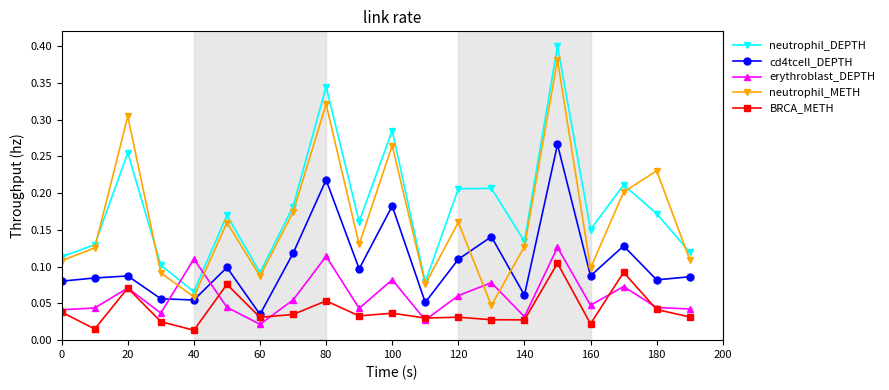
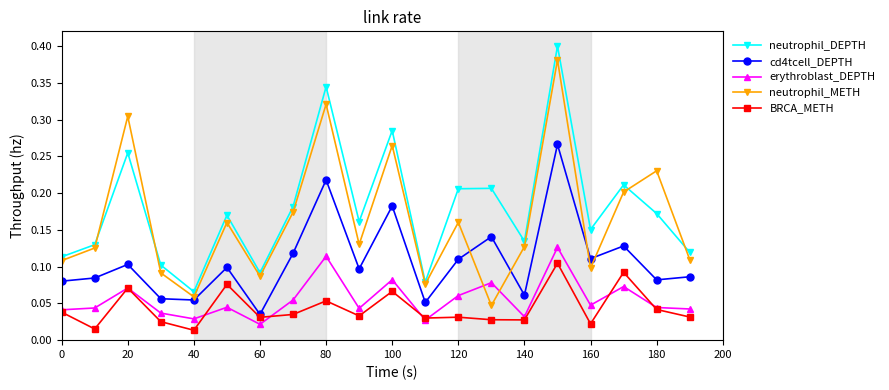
cd4tcell_DEPTH, 20: 0.09 -> 0.10
erythroblast_DEPTH, 40: 0.11 -> 0.03
BRCA_METH, 100: 0.04 -> 0.07
cd4tcell_DEPTH, 160: 0.09 -> 0.11
